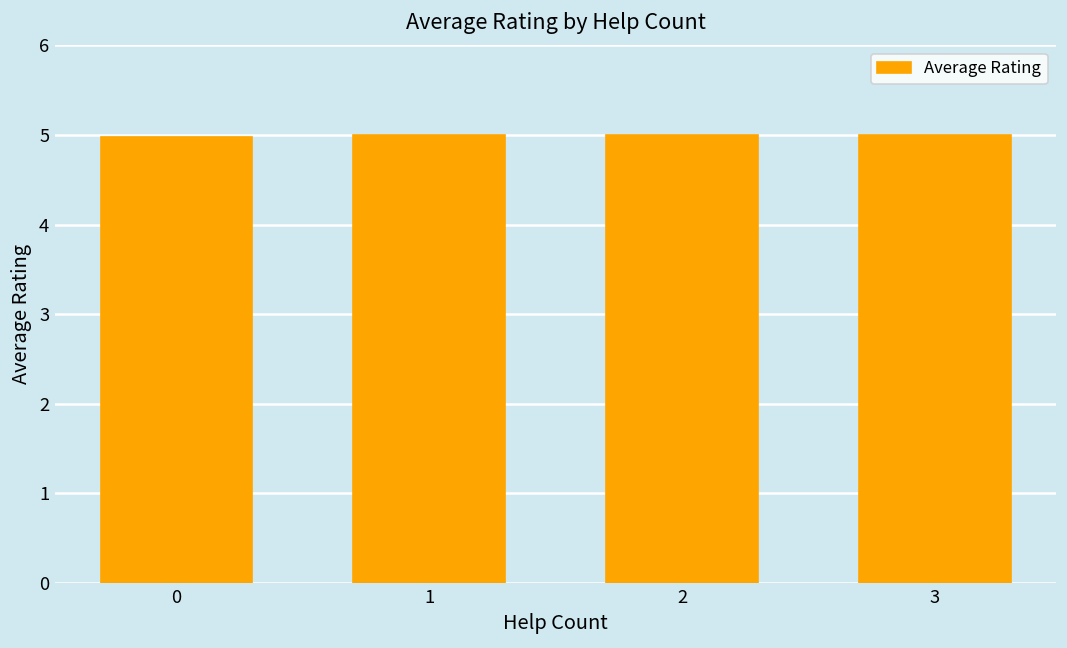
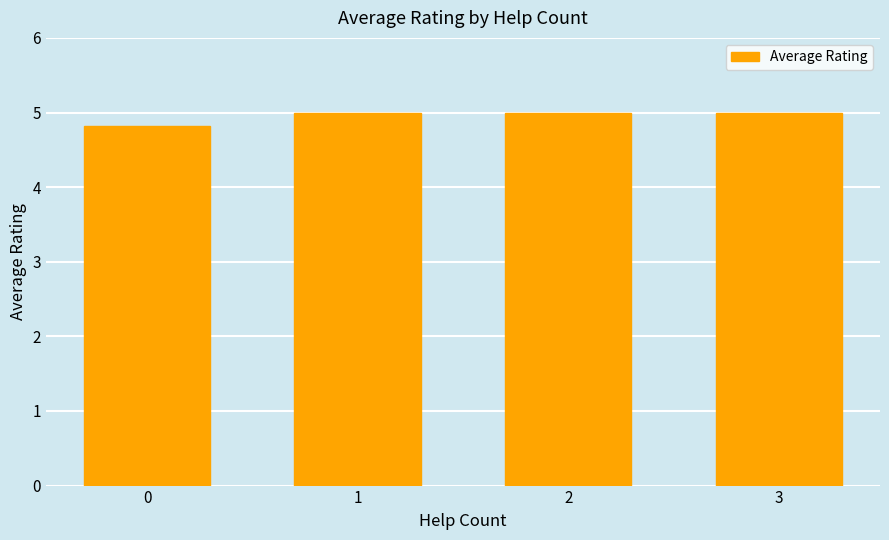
0: 5.0 -> 4.8
